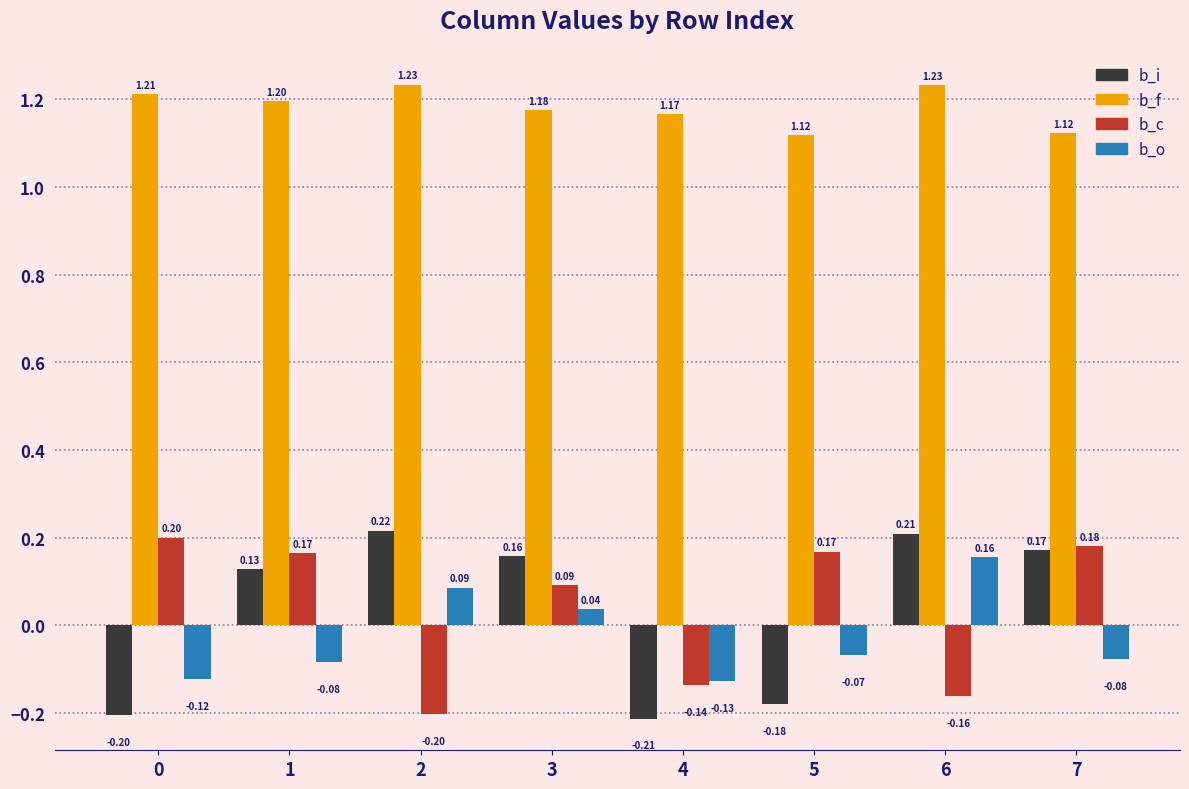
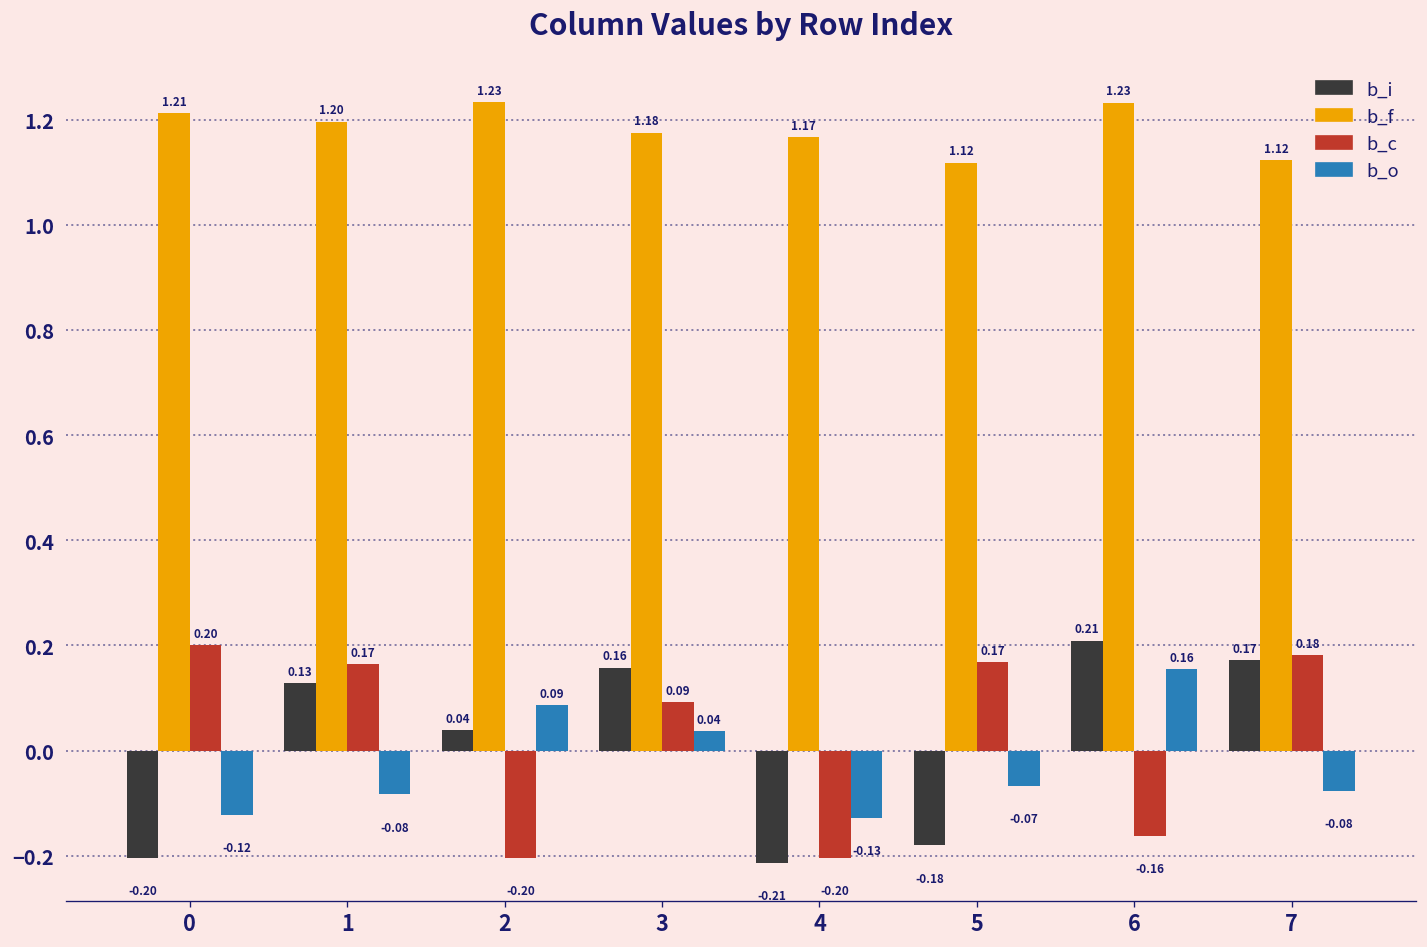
b_i, 2: 0.22 -> 0.04
b_c, 4: -0.14 -> -0.20
